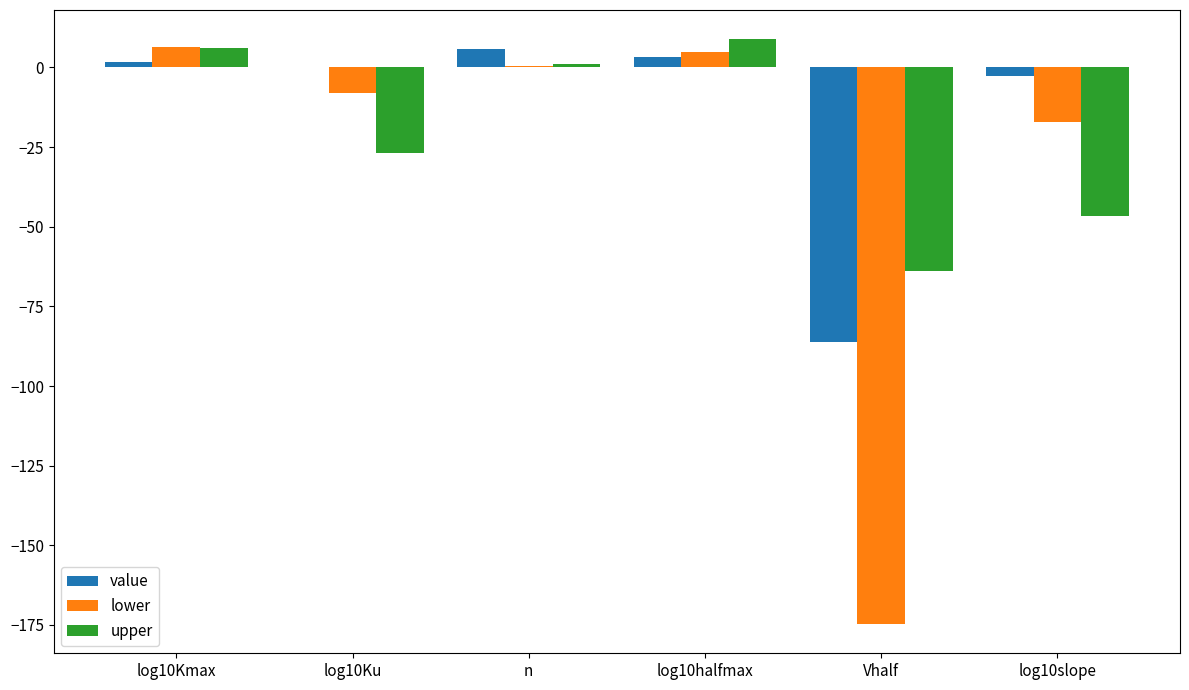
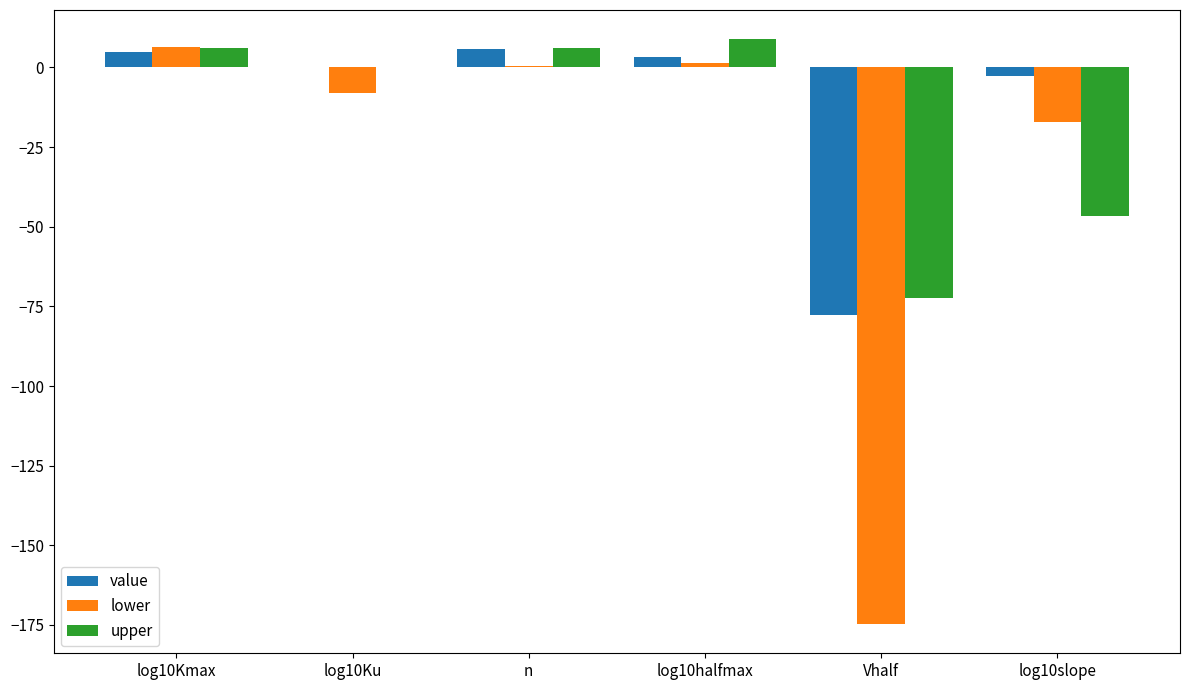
value, log10Kmax: 2 -> 5
upper, log10Ku: -27 -> 0
upper, n: 1 -> 6
lower, log10halfmax: 5 -> 1
value, Vhalf: -86 -> -78
upper, Vhalf: -64 -> -72
